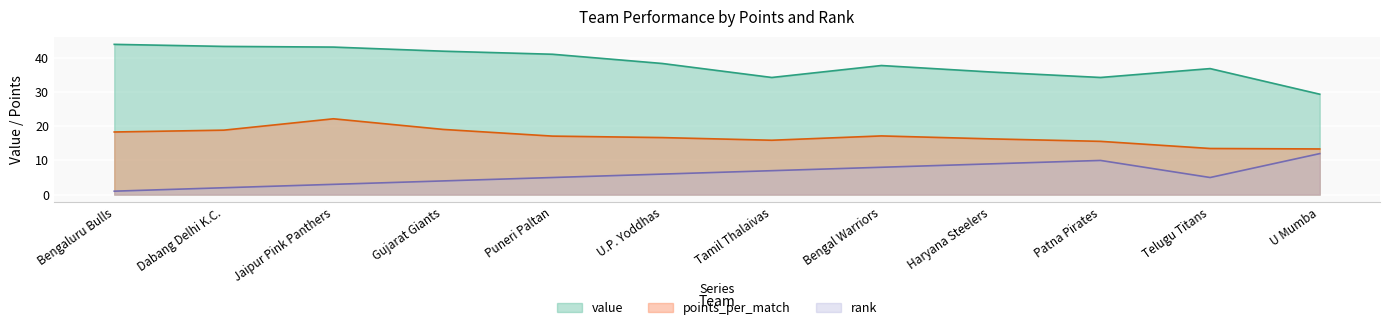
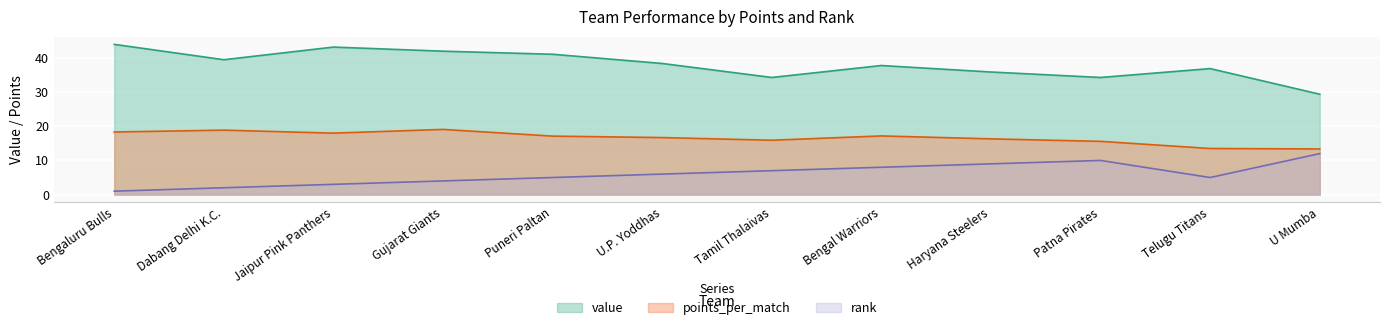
value, Dabang Delhi K.C.: 43 -> 40
points_per_match, Jaipur Pink Panthers: 22 -> 18
